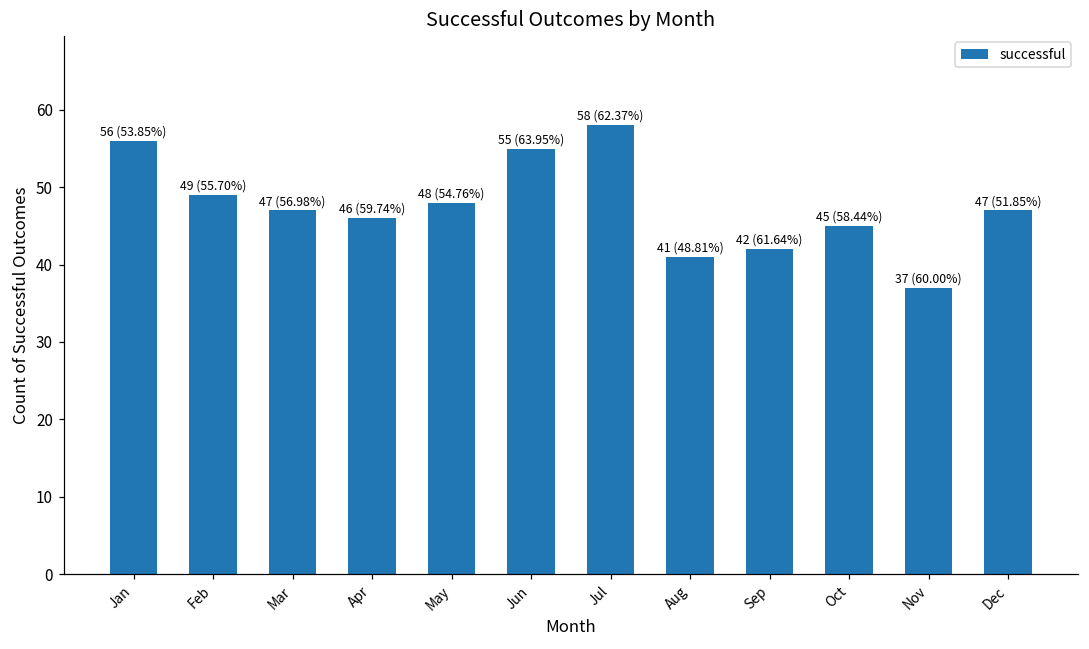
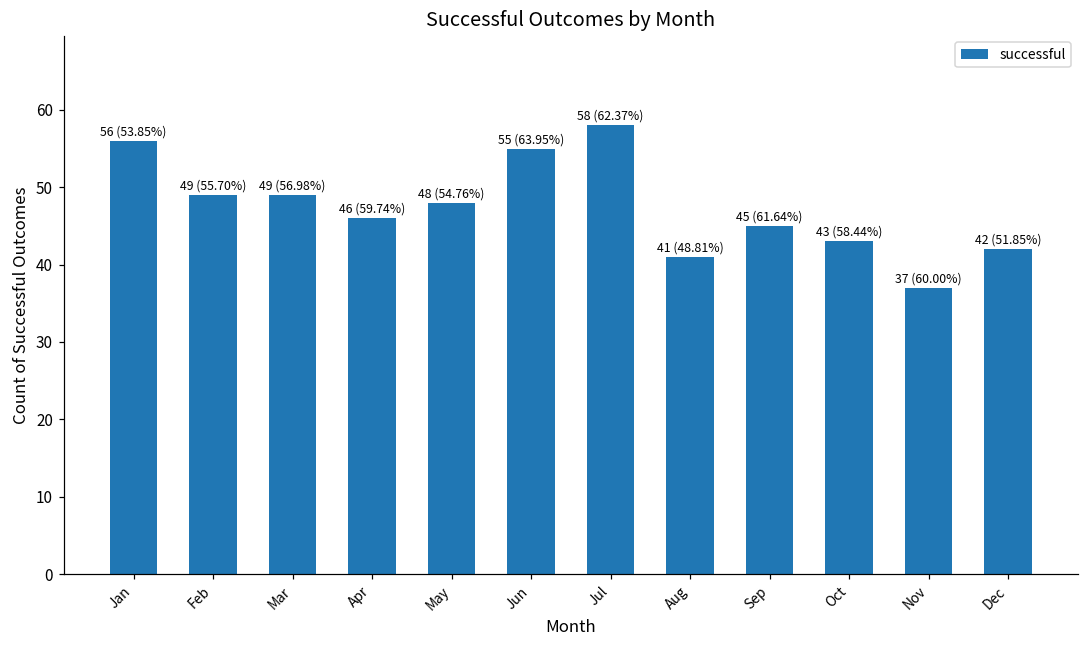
Mar: 47 -> 49
Sep: 42 -> 45
Oct: 45 -> 43
Dec: 47 -> 42
